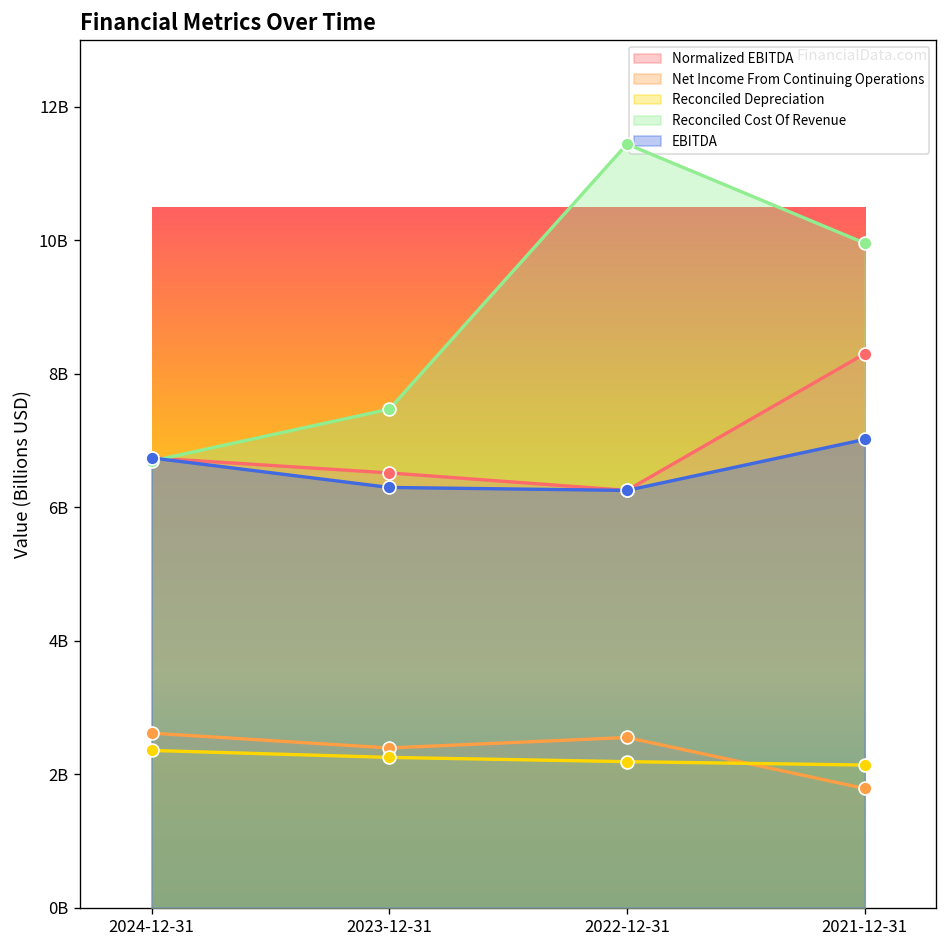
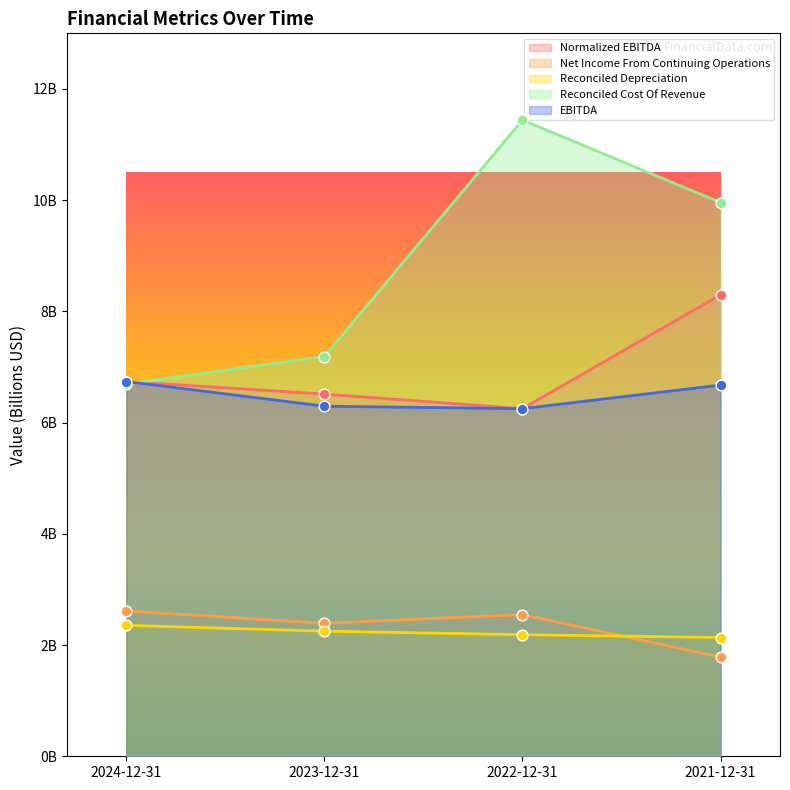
Reconciled Cost Of Revenue, 2023-12-31: 7500000000 -> 7200000000
EBITDA, 2021-12-31: 7000000000 -> 6700000000
